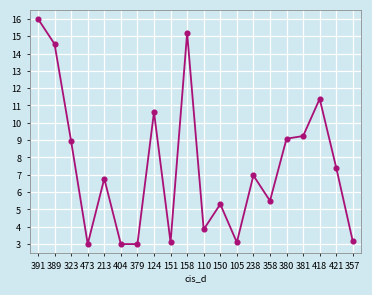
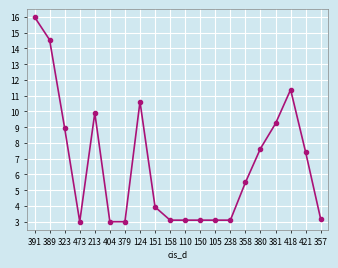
213: 6.8 -> 9.9
151: 3.1 -> 3.9
158: 15.2 -> 3.1
110: 3.8 -> 3.1
150: 5.3 -> 3.1
238: 7.0 -> 3.1
380: 9.1 -> 7.6
